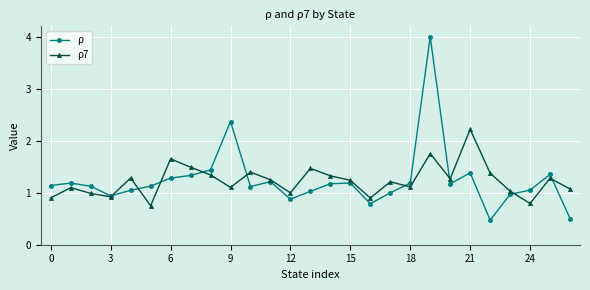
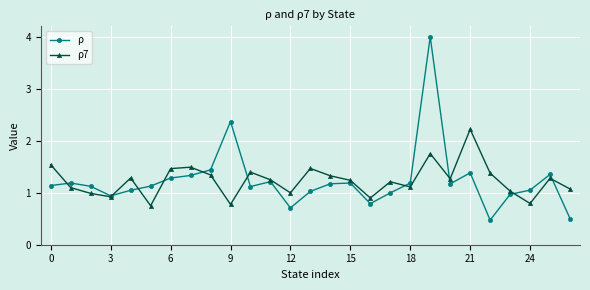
ρ7, 0: 0.9 -> 1.5
ρ7, 6: 1.7 -> 1.5
ρ7, 9: 1.1 -> 0.8
ρ, 12: 0.9 -> 0.7
